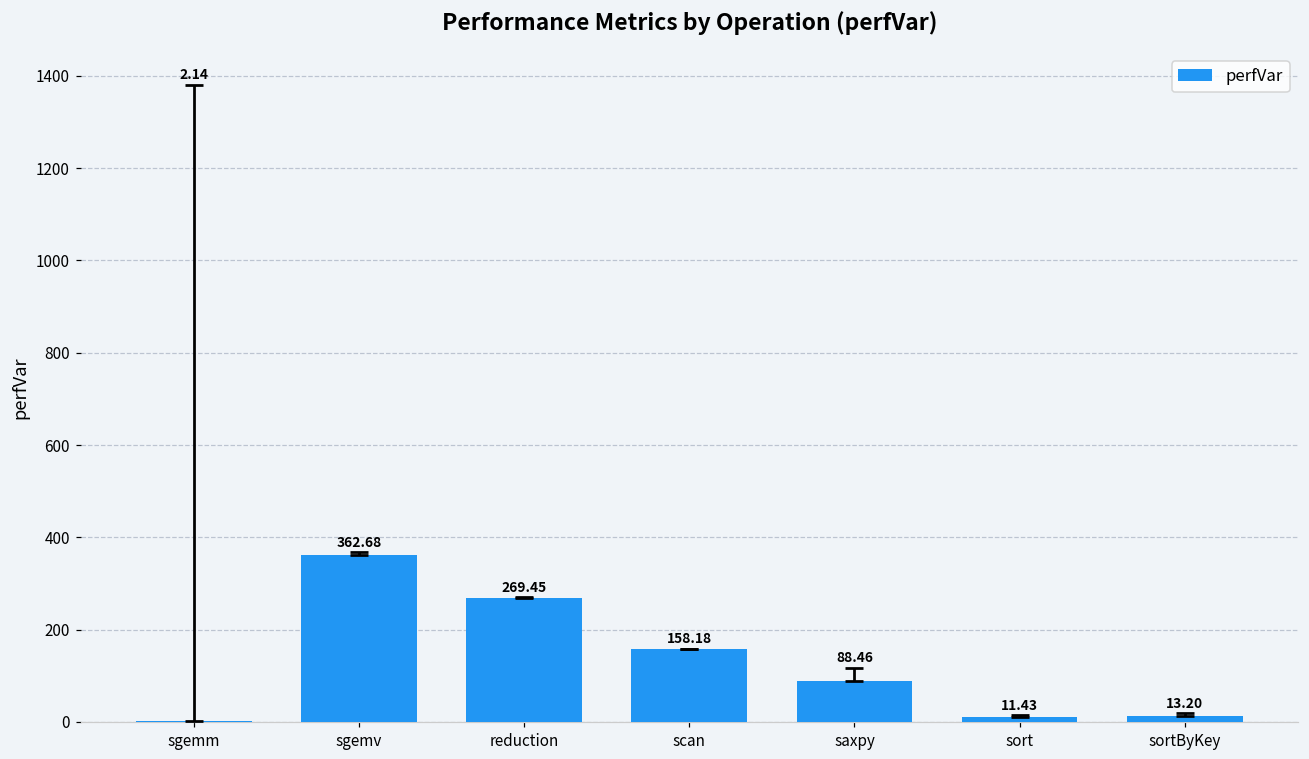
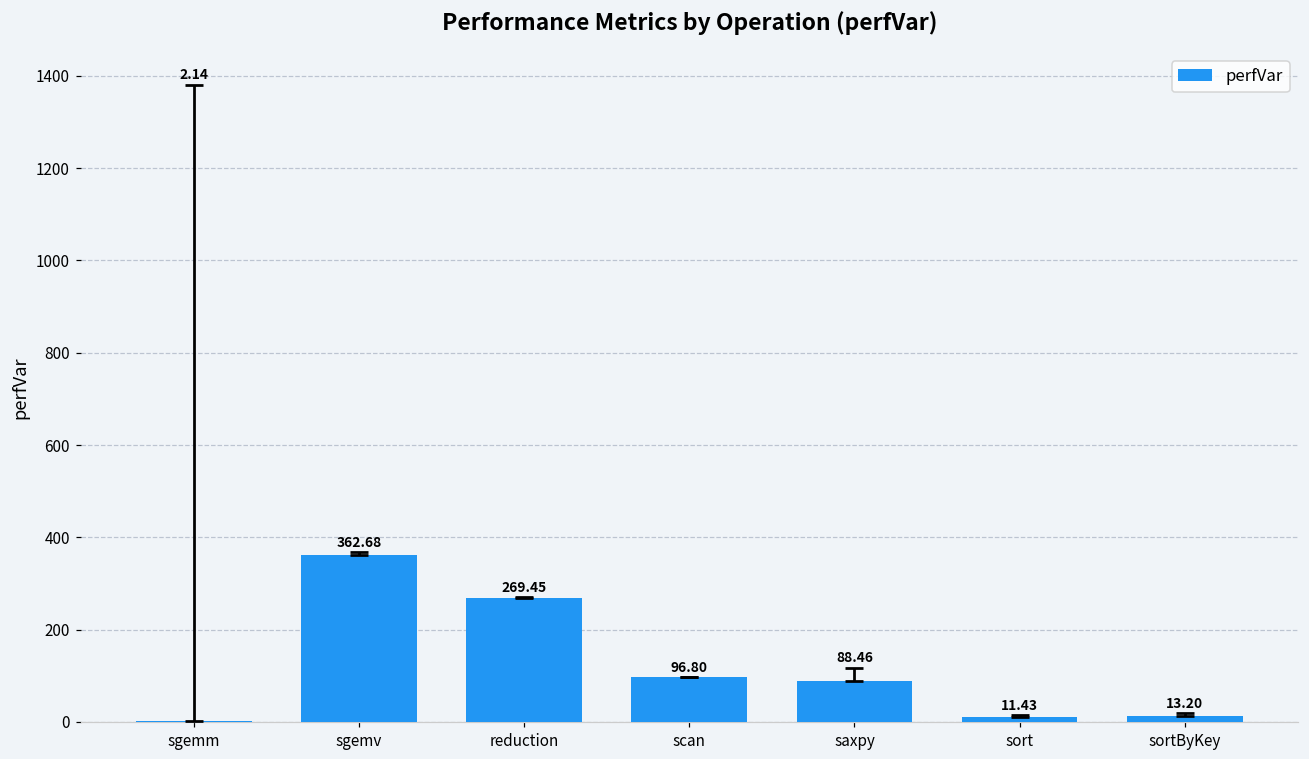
perfVar, scan: 158.18 -> 96.80
